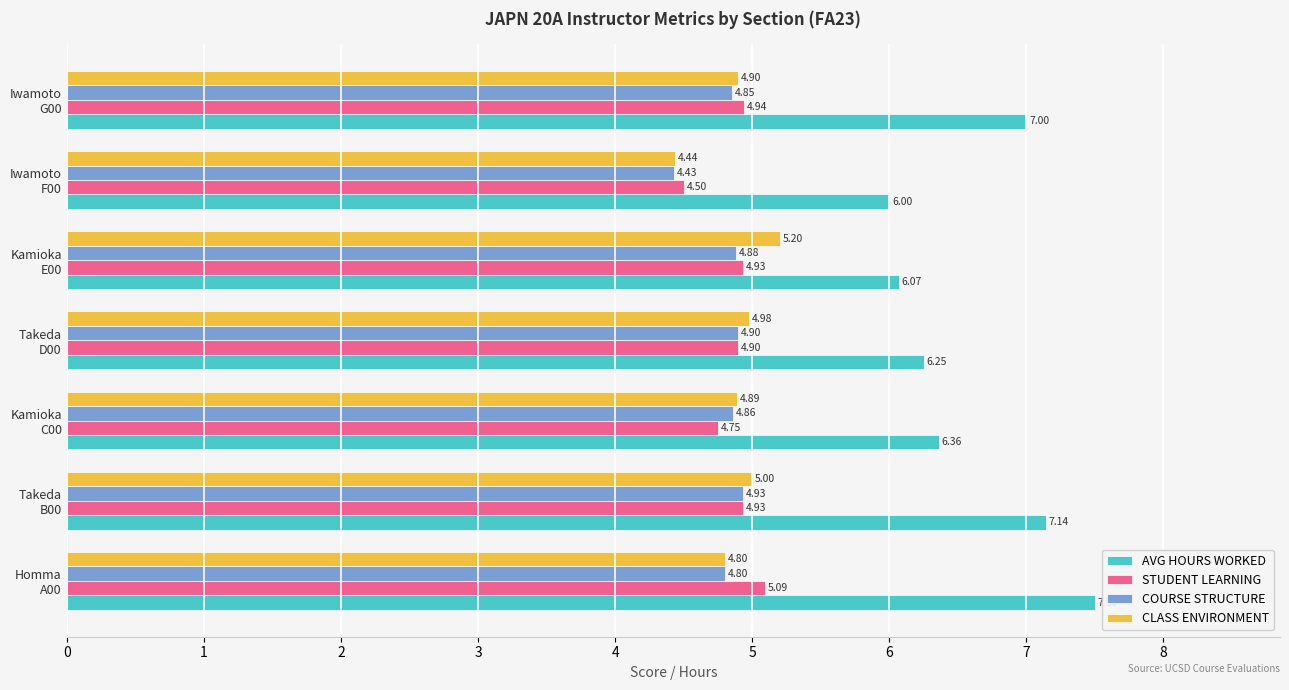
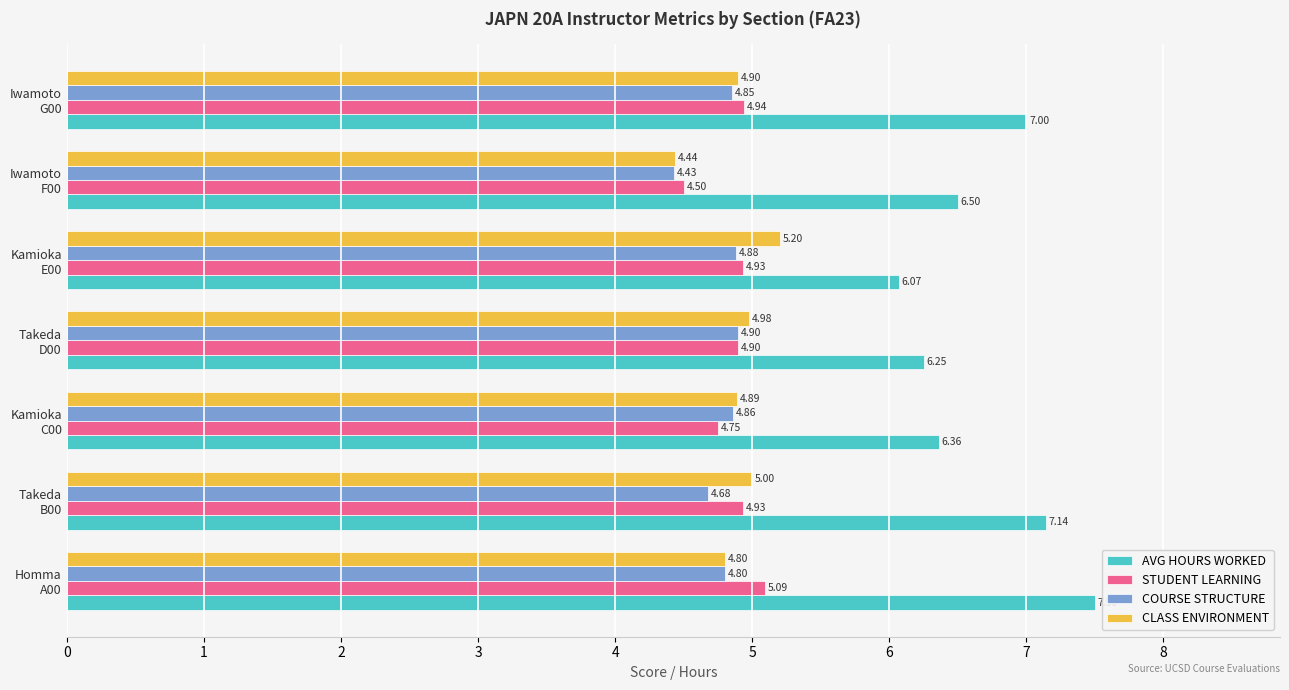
AVG HOURS WORKED, Iwamoto F00: 6.00 -> 6.50
COURSE STRUCTURE, Takeda B00: 4.93 -> 4.68
